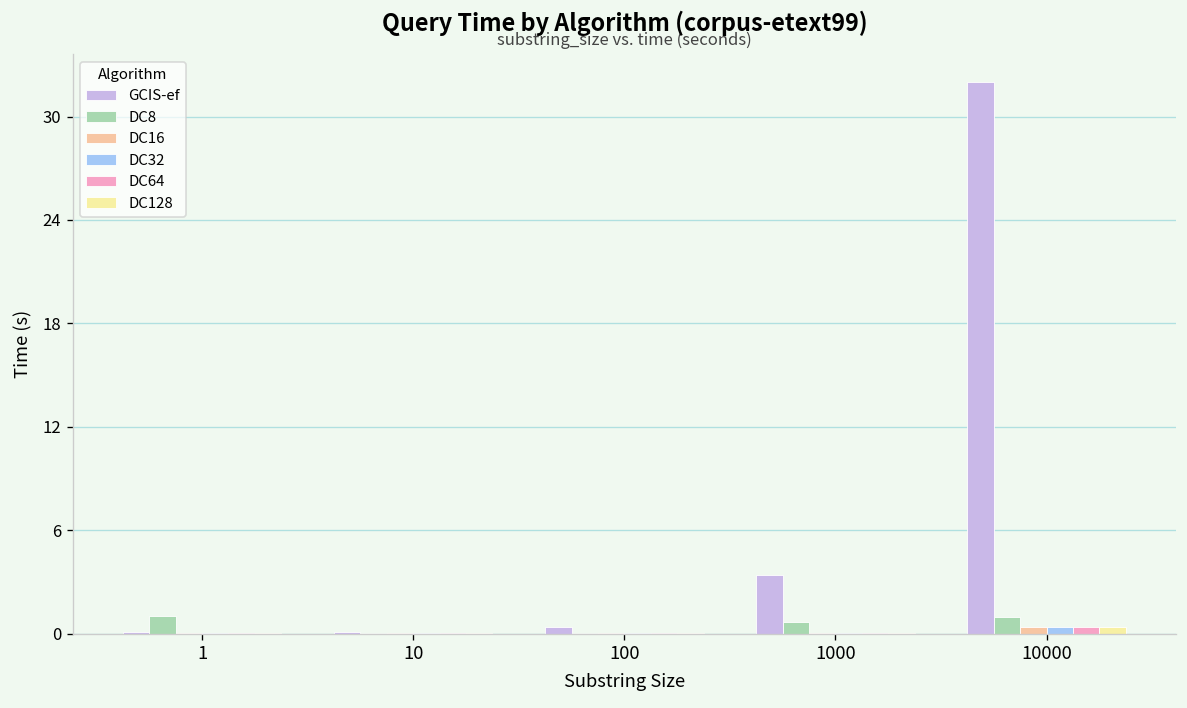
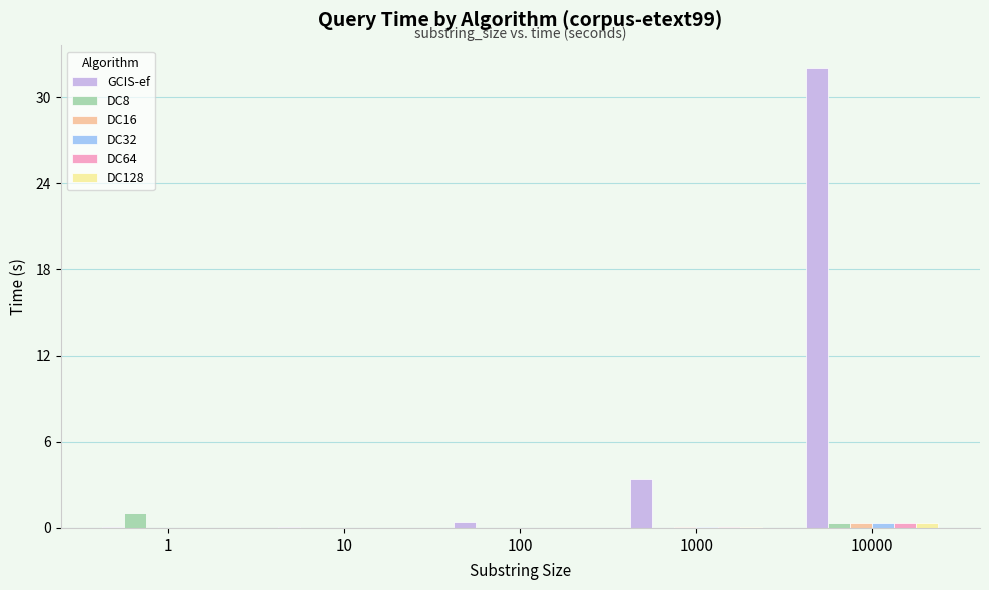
DC8, 1000: 0.7 -> 0.0
DC8, 10000: 1.0 -> 0.4
